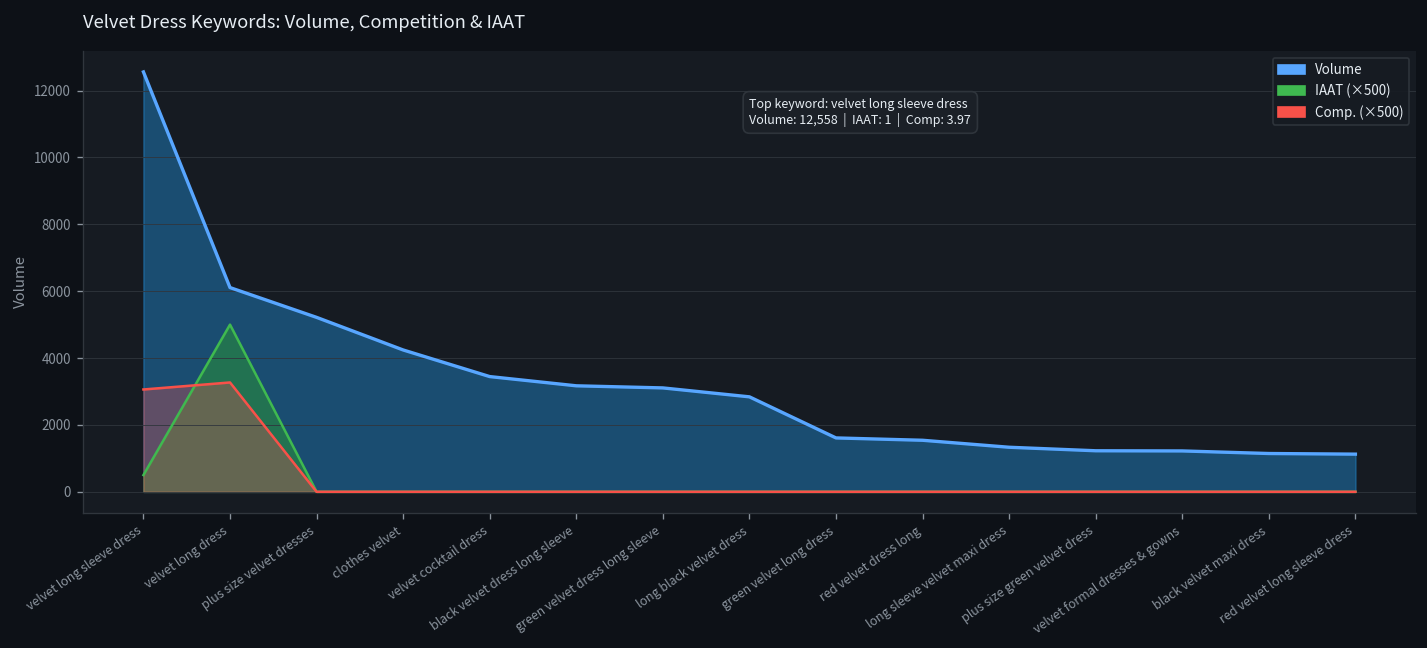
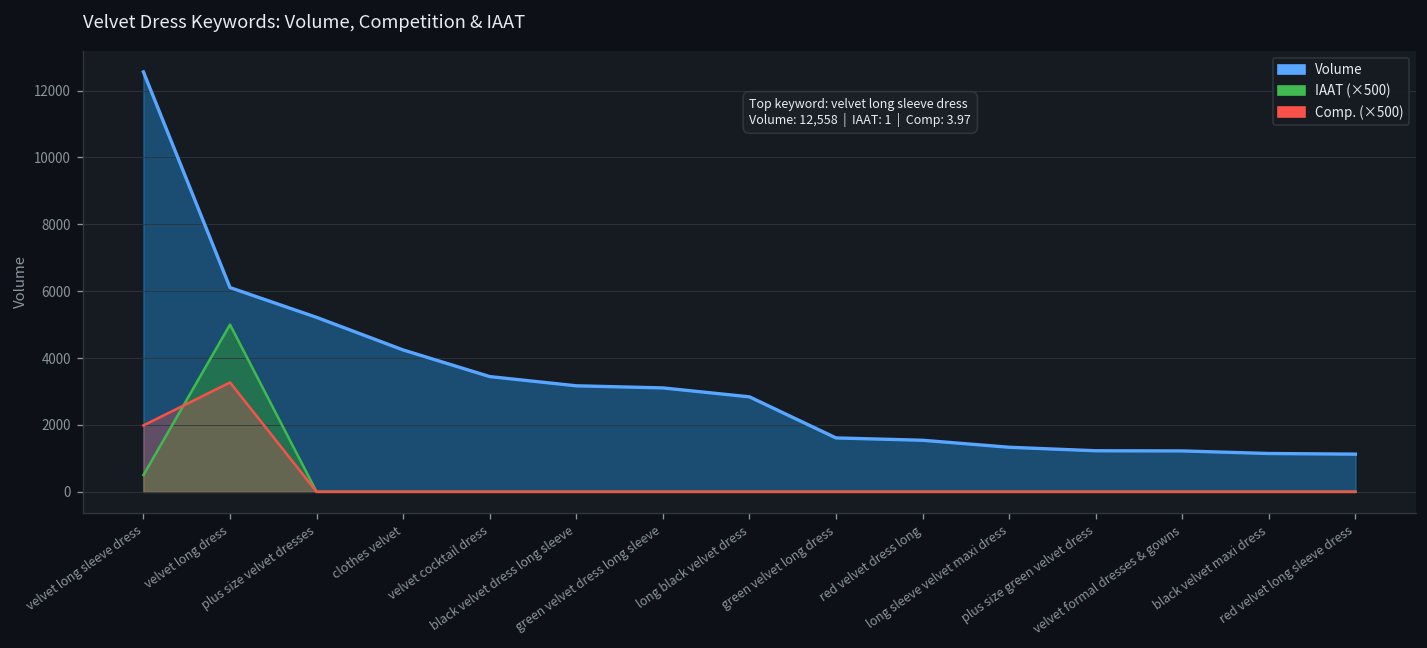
Comp. (×500), velvet long sleeve dress: 3100 -> 2000
